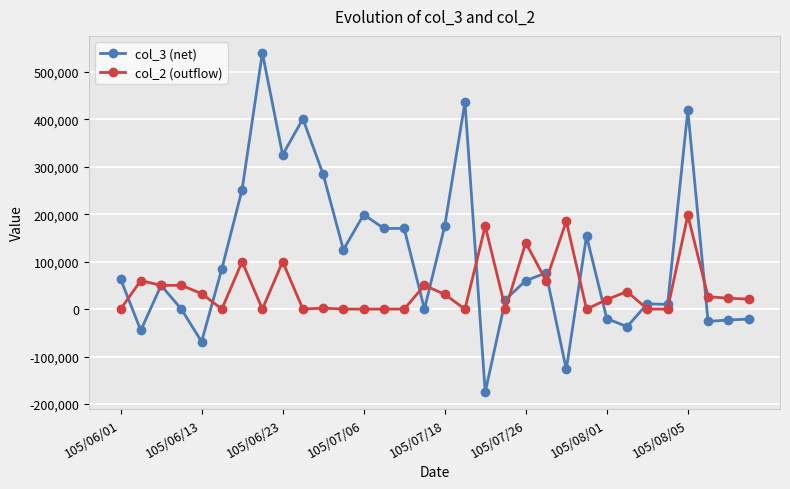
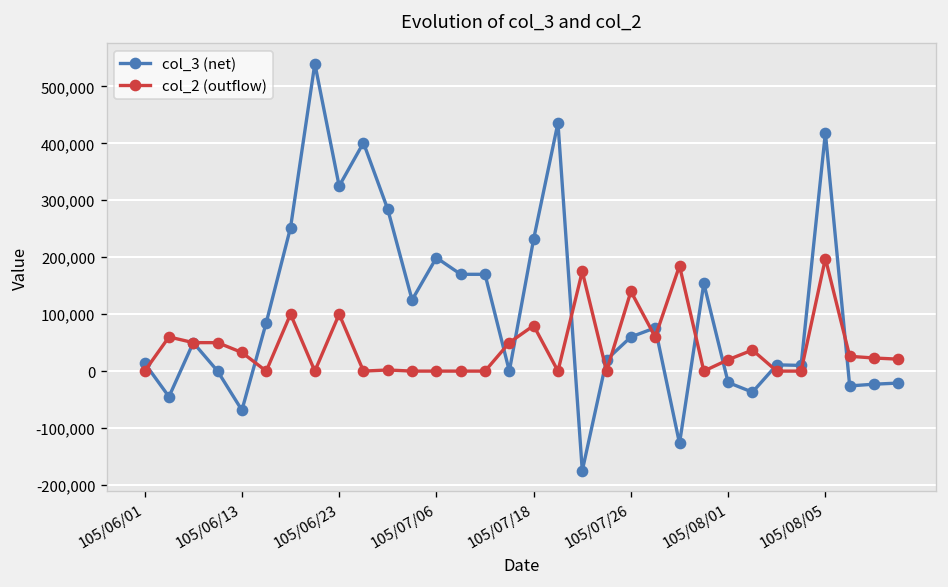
col_3 (net), 105/06/01: 60,000 -> 10,000
col_3 (net), 105/07/18: 180,000 -> 230,000
col_2 (outflow), 105/07/18: 30,000 -> 80,000
